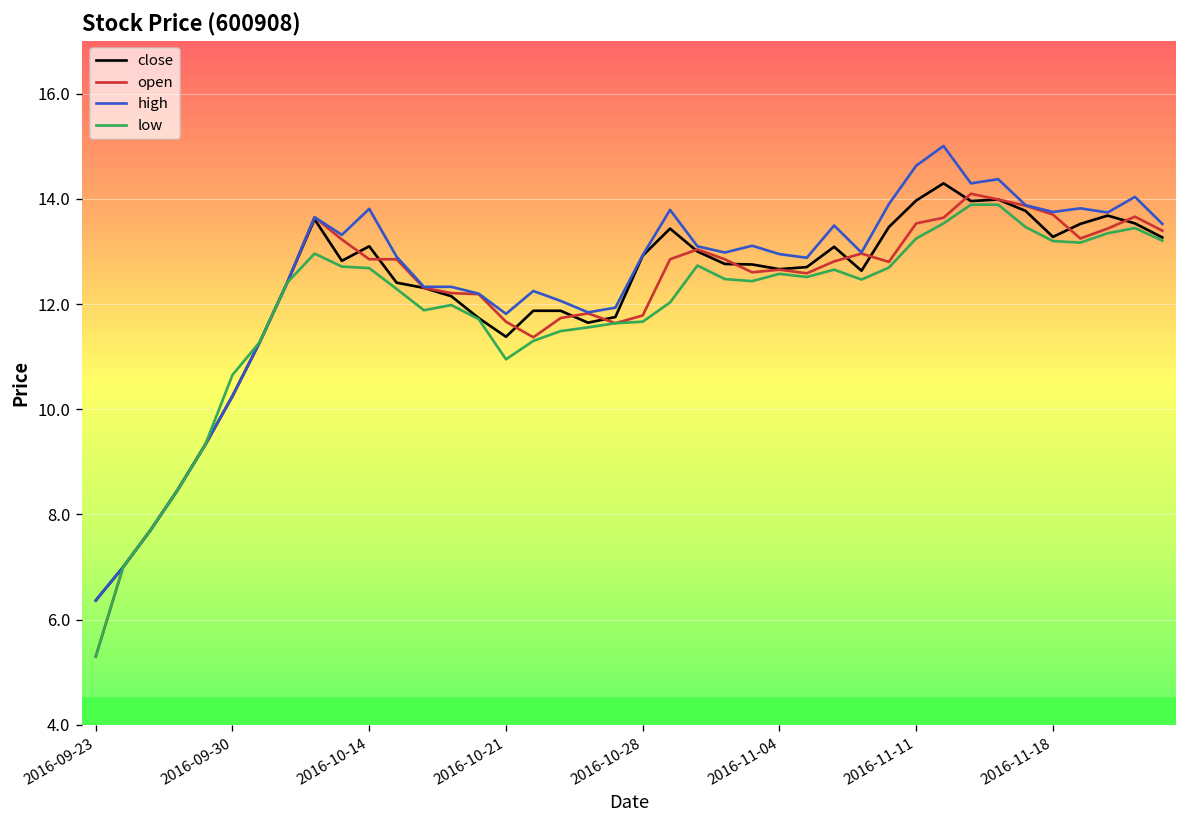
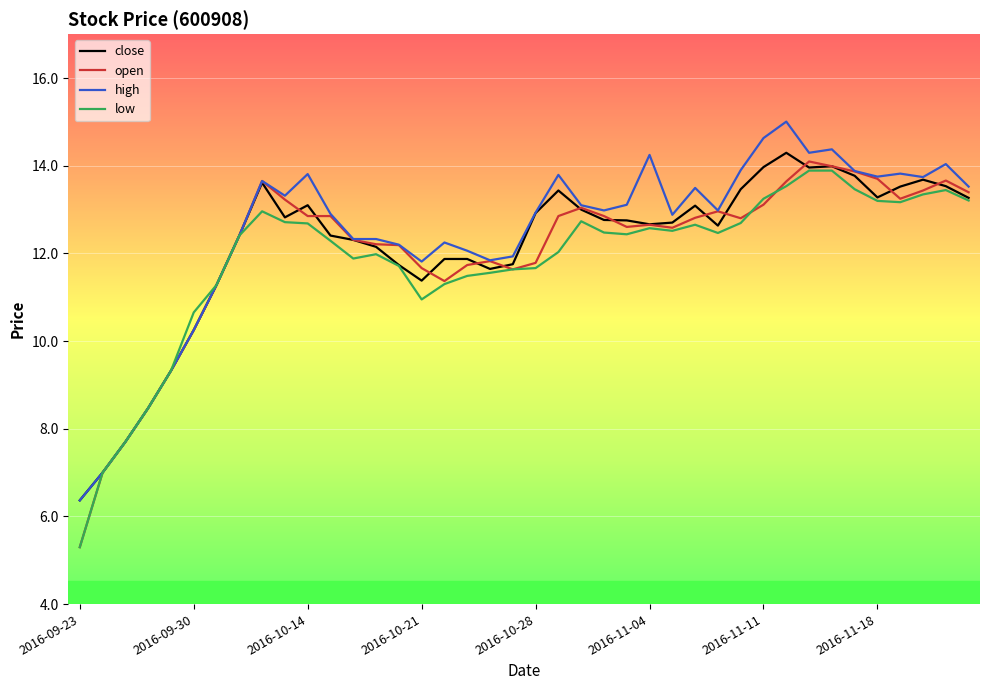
high, 2016-11-04: 12.9 -> 14.2
open, 2016-11-11: 13.5 -> 13.1
